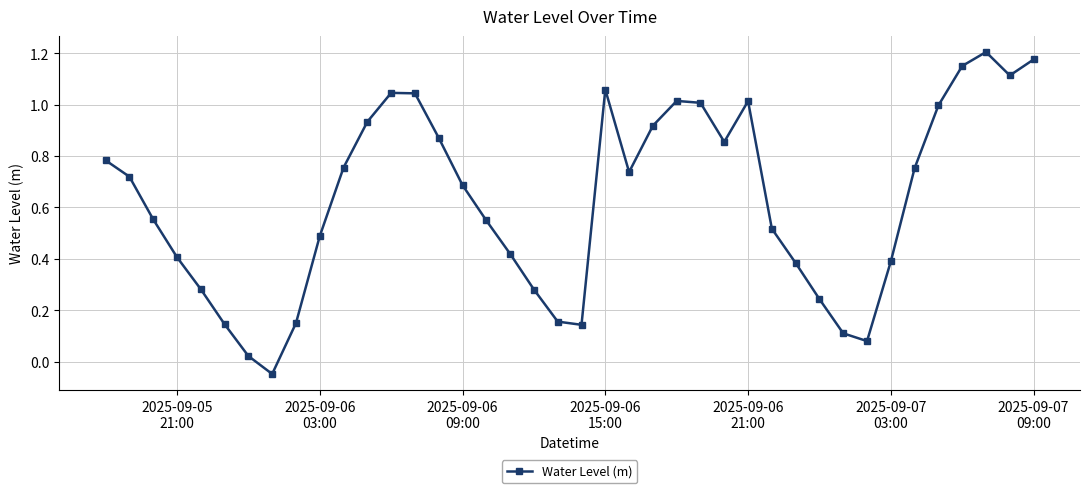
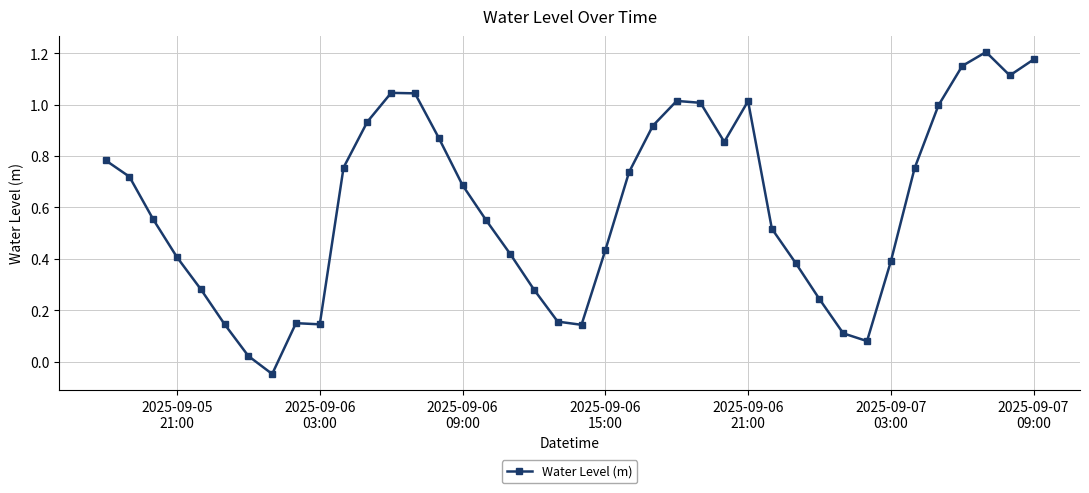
2025-09-06 03:00: 0.49 -> 0.15
2025-09-06 15:00: 1.06 -> 0.43
